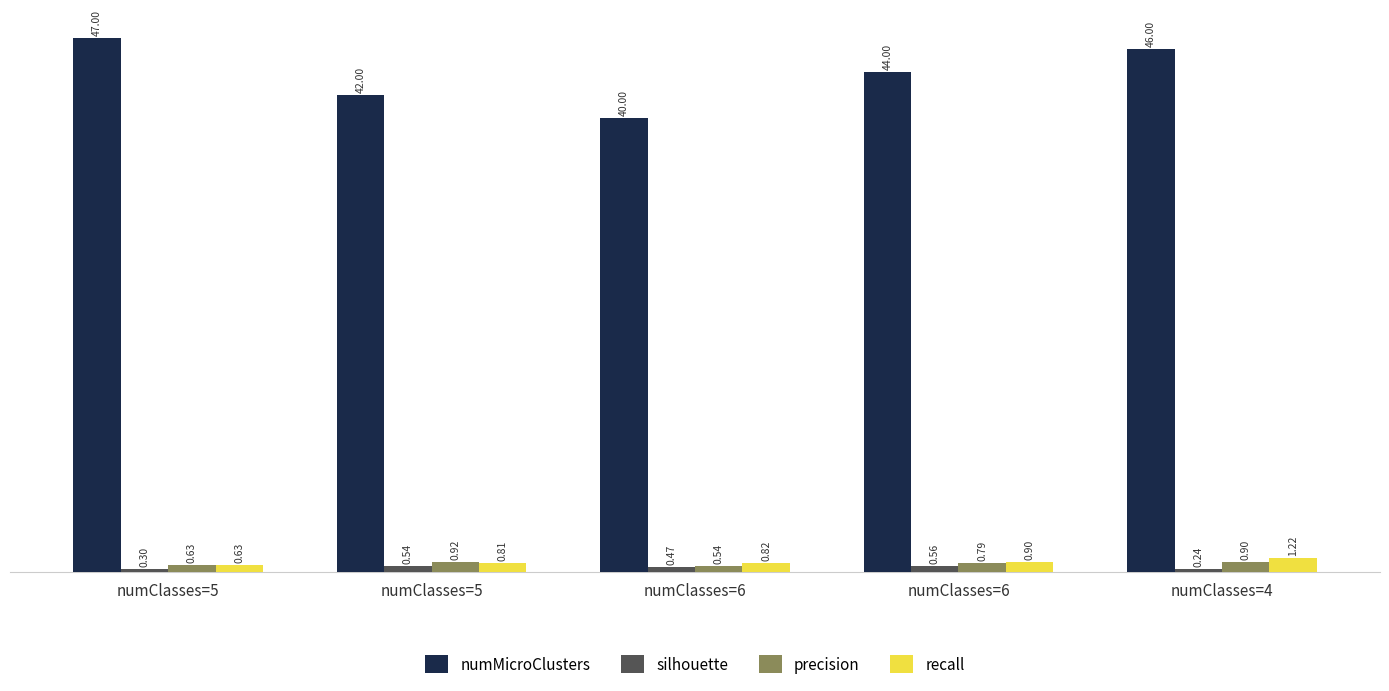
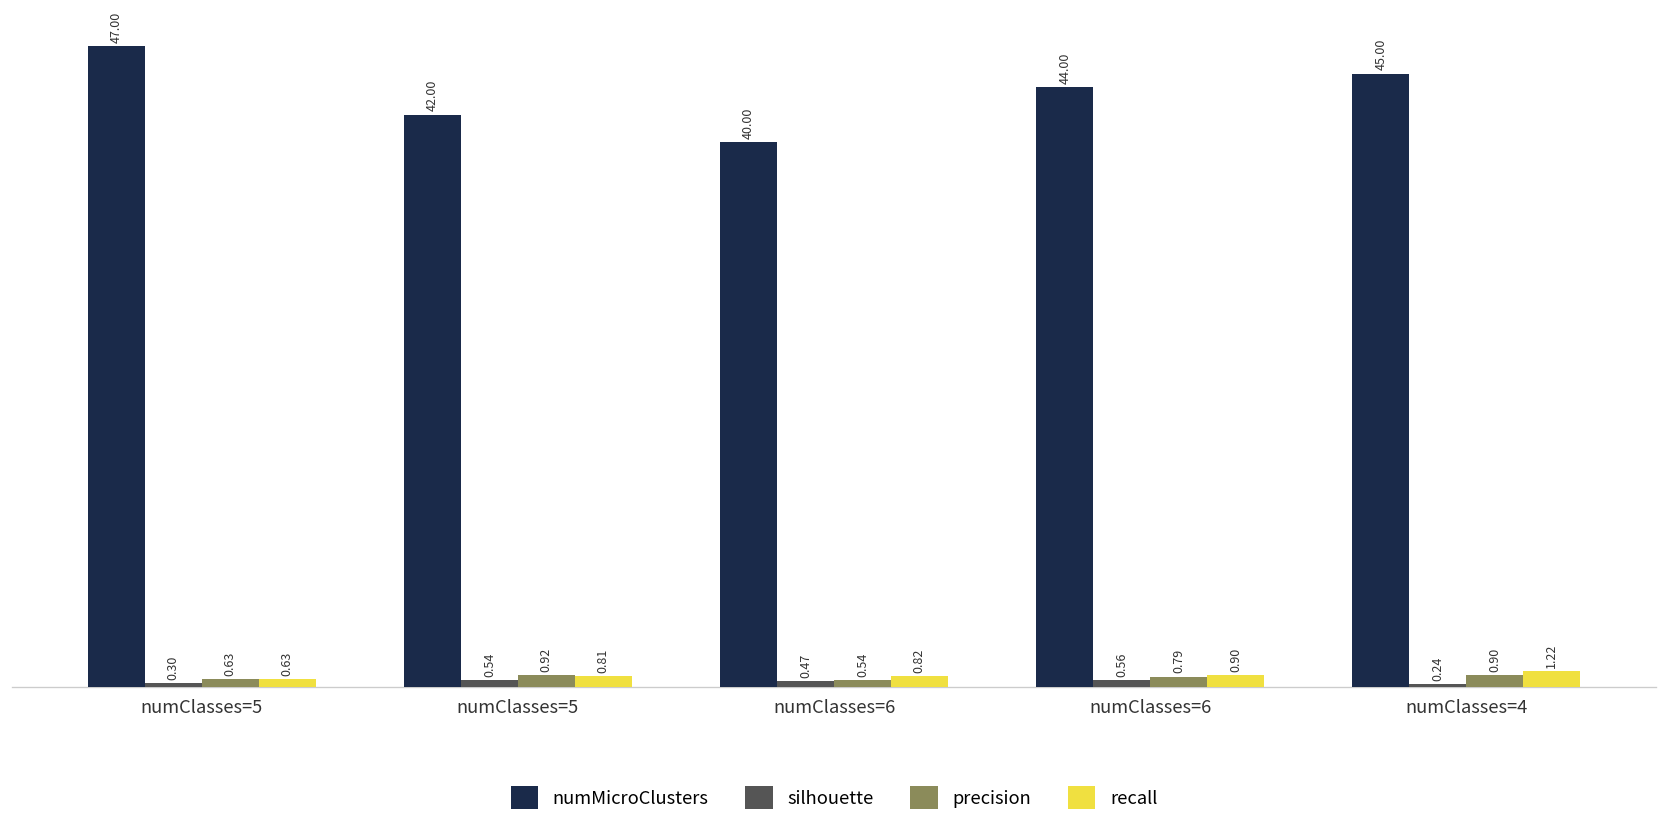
numMicroClusters, numClasses=4: 46.00 -> 45.00
